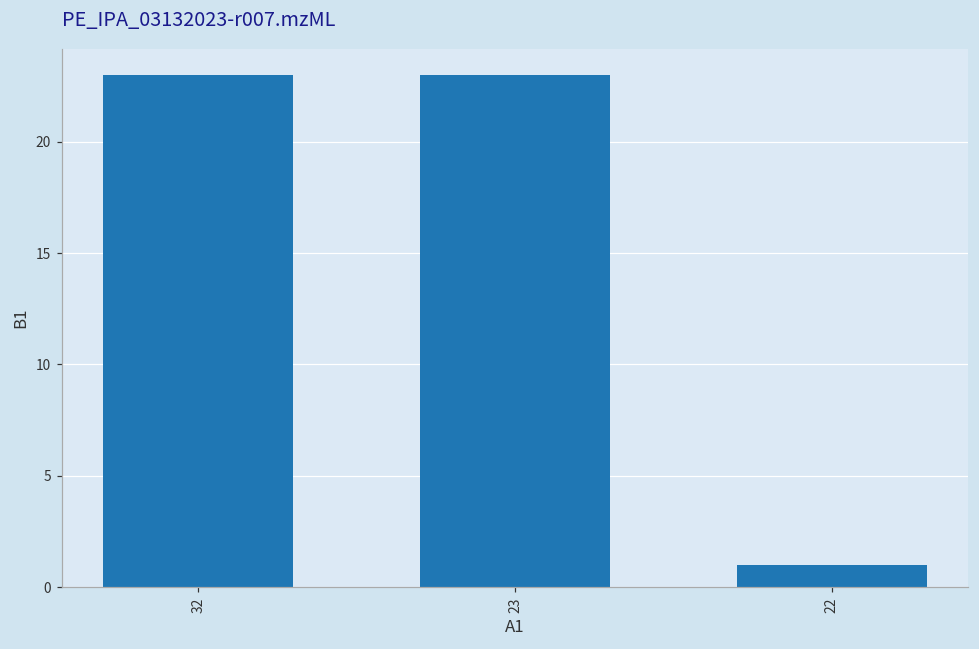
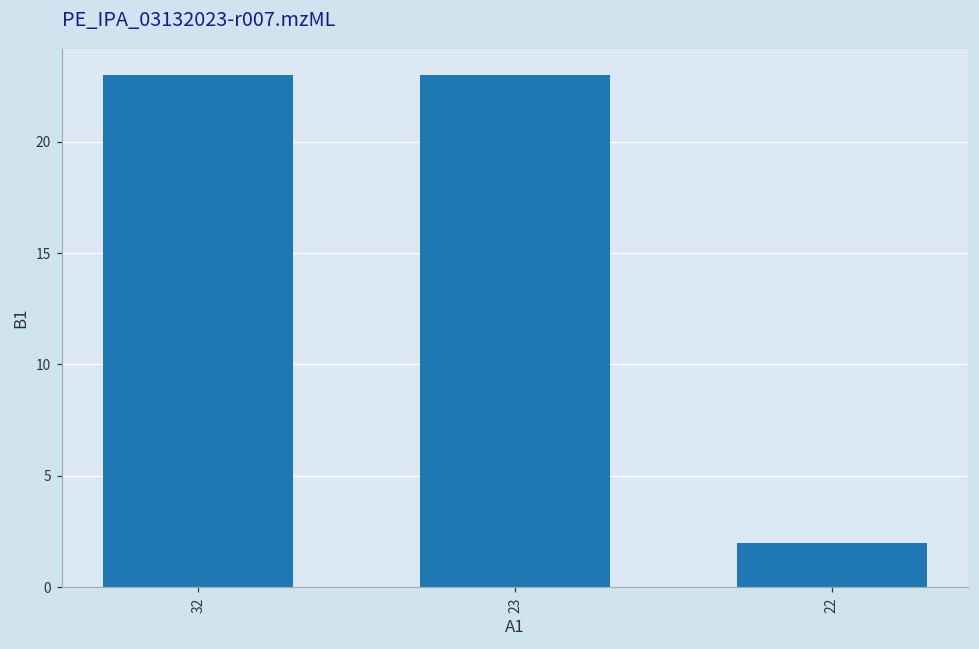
22: 1 -> 2
